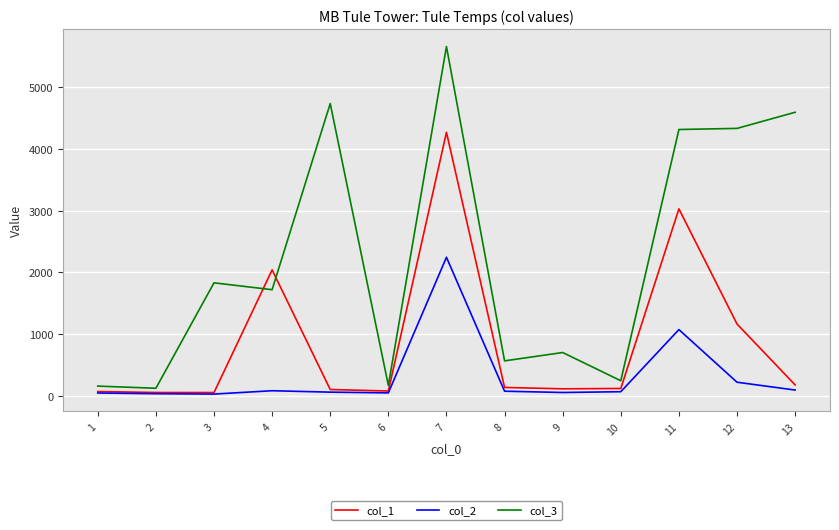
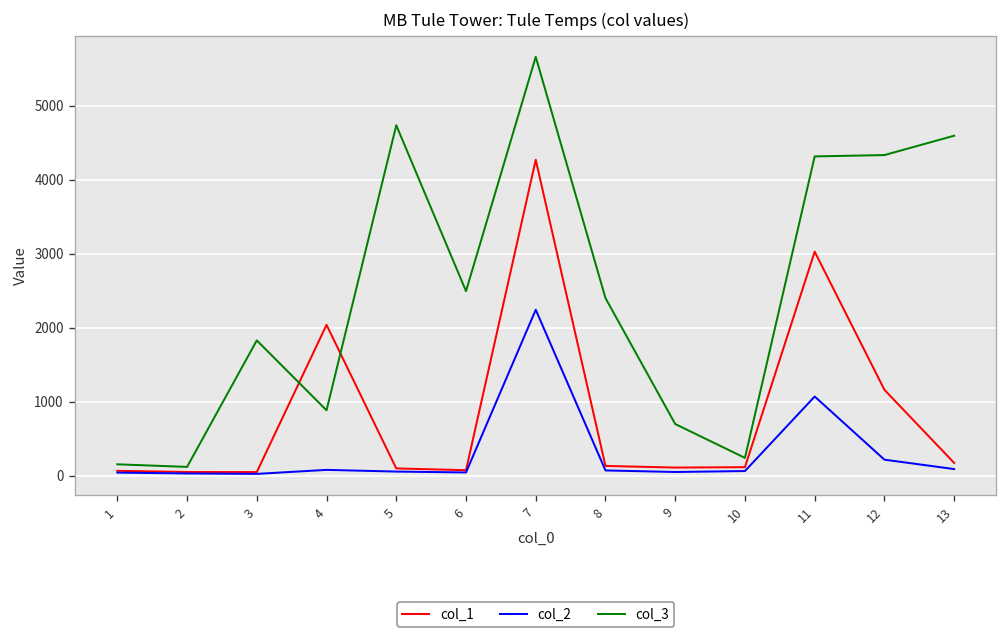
col_3, 4: 1700 -> 900
col_3, 6: 200 -> 2500
col_3, 8: 600 -> 2400
